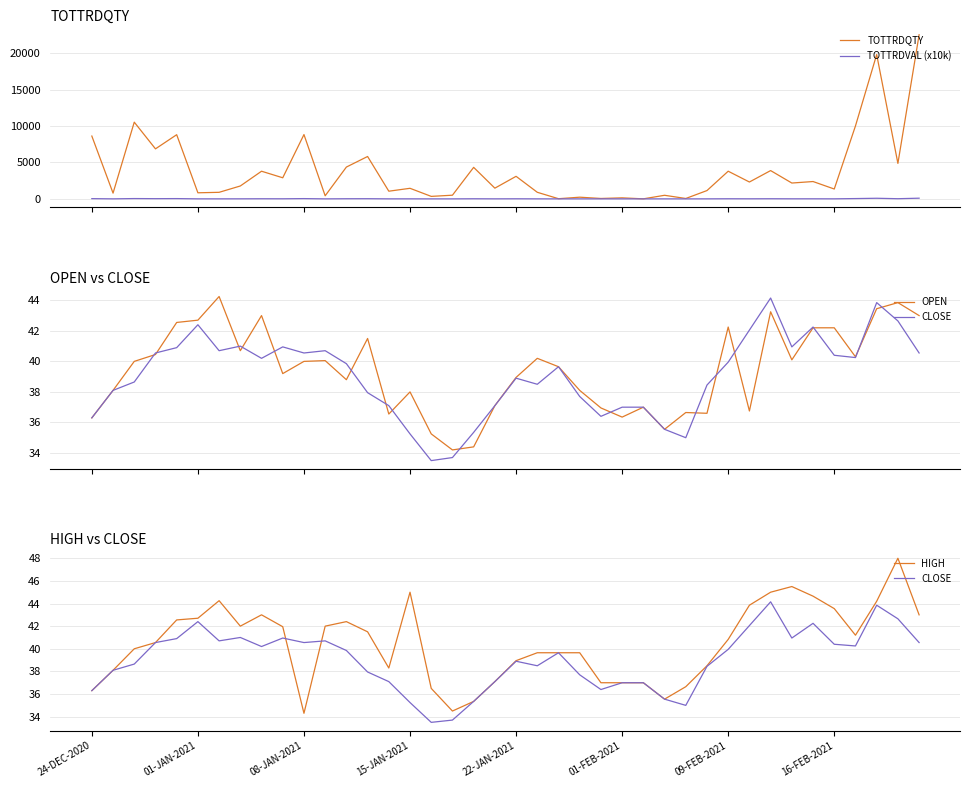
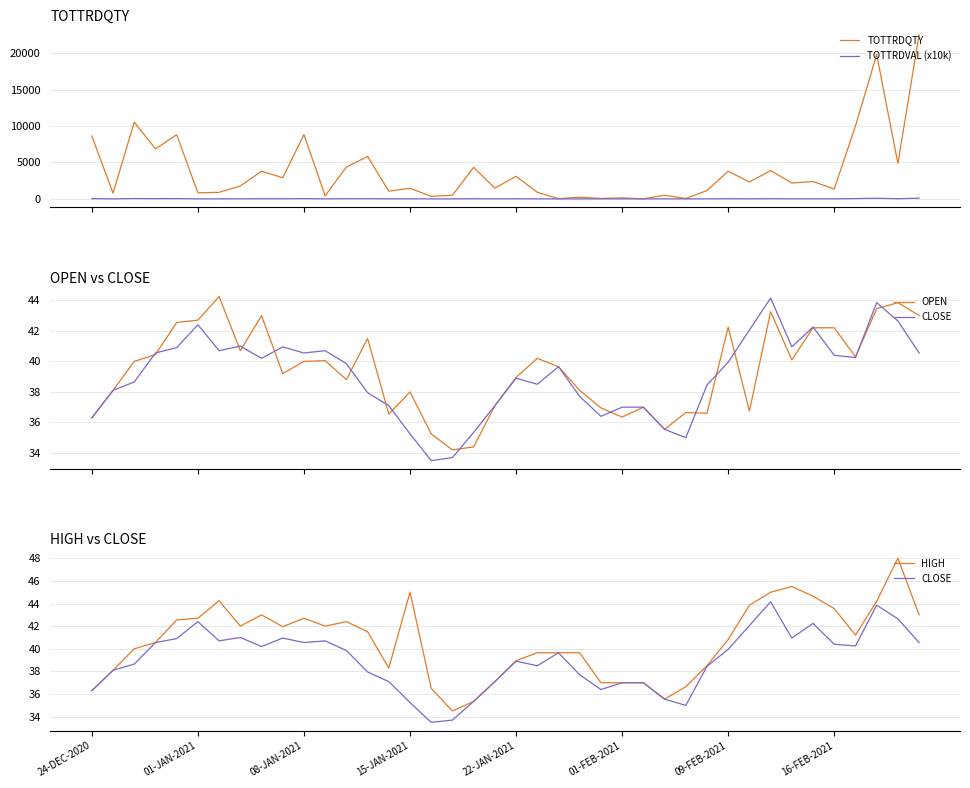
HIGH vs CLOSE, HIGH, 08-JAN-2021: 34.3 -> 42.7
